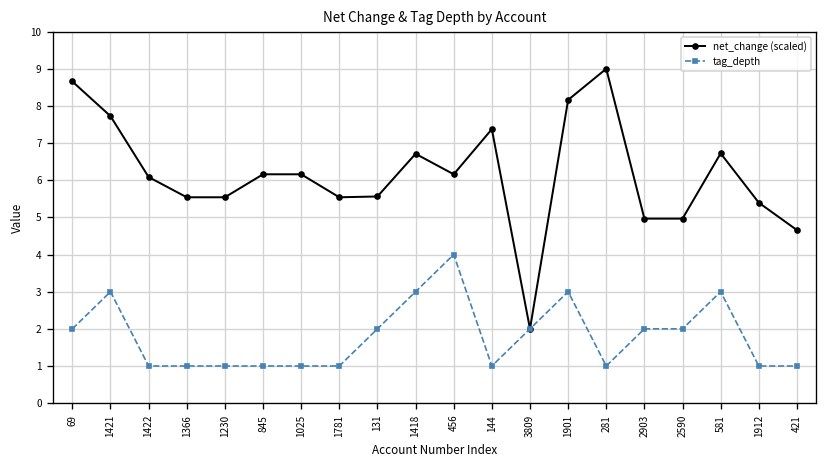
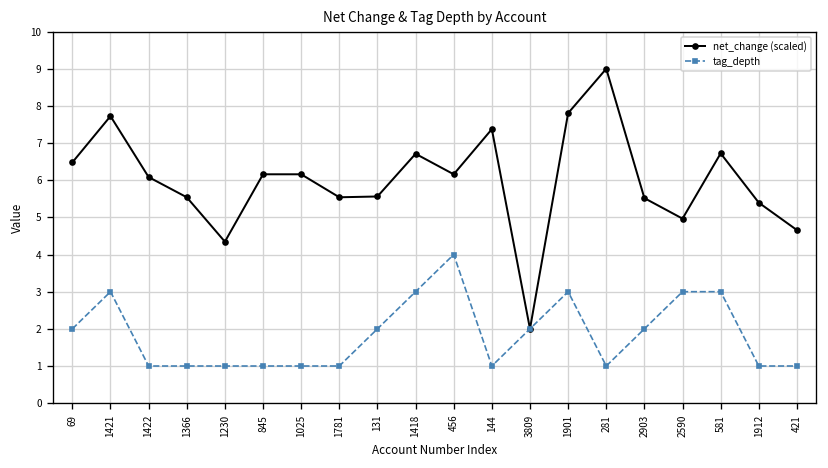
net_change (scaled), 69: 8.7 -> 6.5
net_change (scaled), 1230: 5.5 -> 4.3
net_change (scaled), 1901: 8.2 -> 7.8
net_change (scaled), 2903: 5.0 -> 5.5
tag_depth, 2590: 2 -> 3
